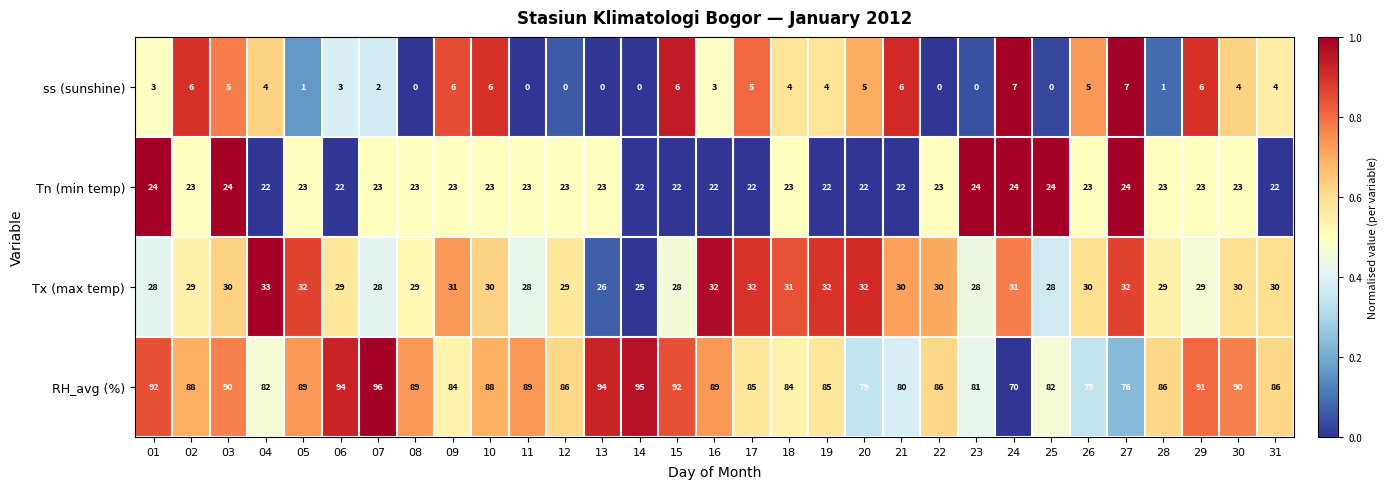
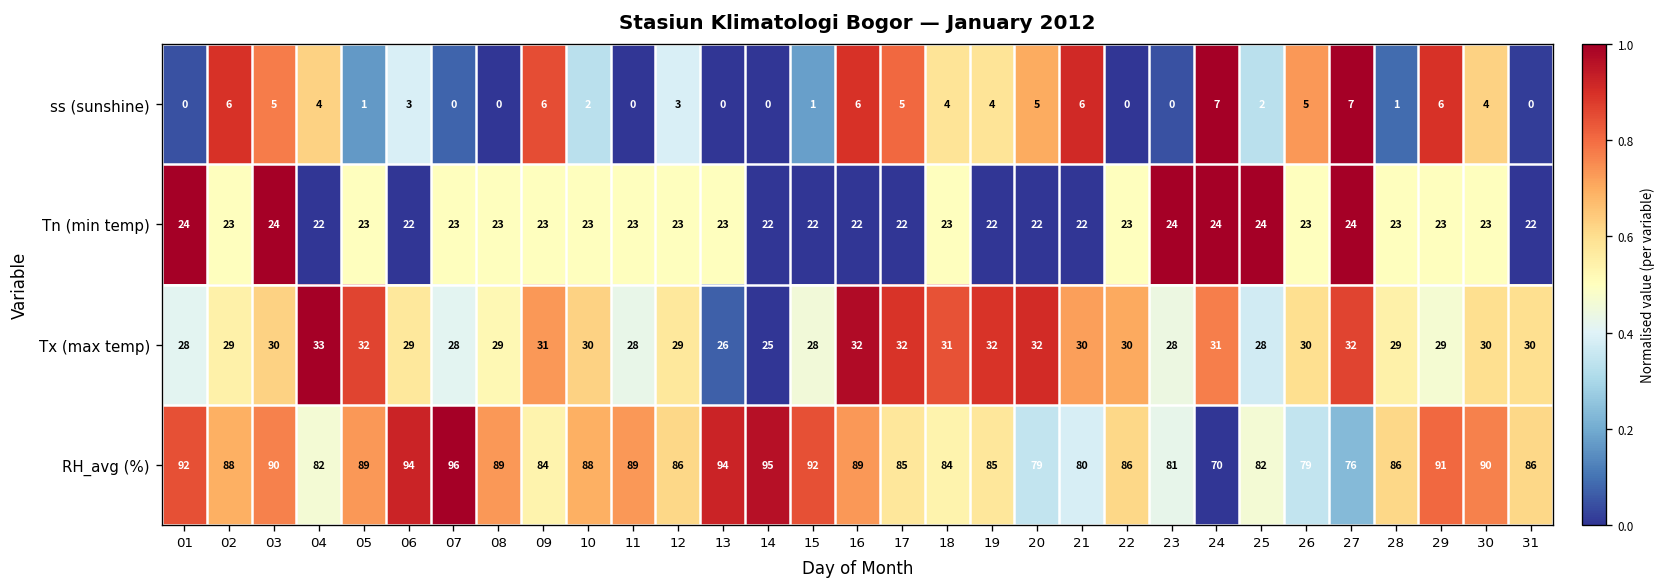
ss (sunshine), 01: 3 -> 0
ss (sunshine), 07: 2 -> 0
ss (sunshine), 10: 6 -> 2
ss (sunshine), 12: 0 -> 3
ss (sunshine), 15: 6 -> 1
ss (sunshine), 16: 3 -> 6
ss (sunshine), 25: 0 -> 2
ss (sunshine), 31: 4 -> 0
